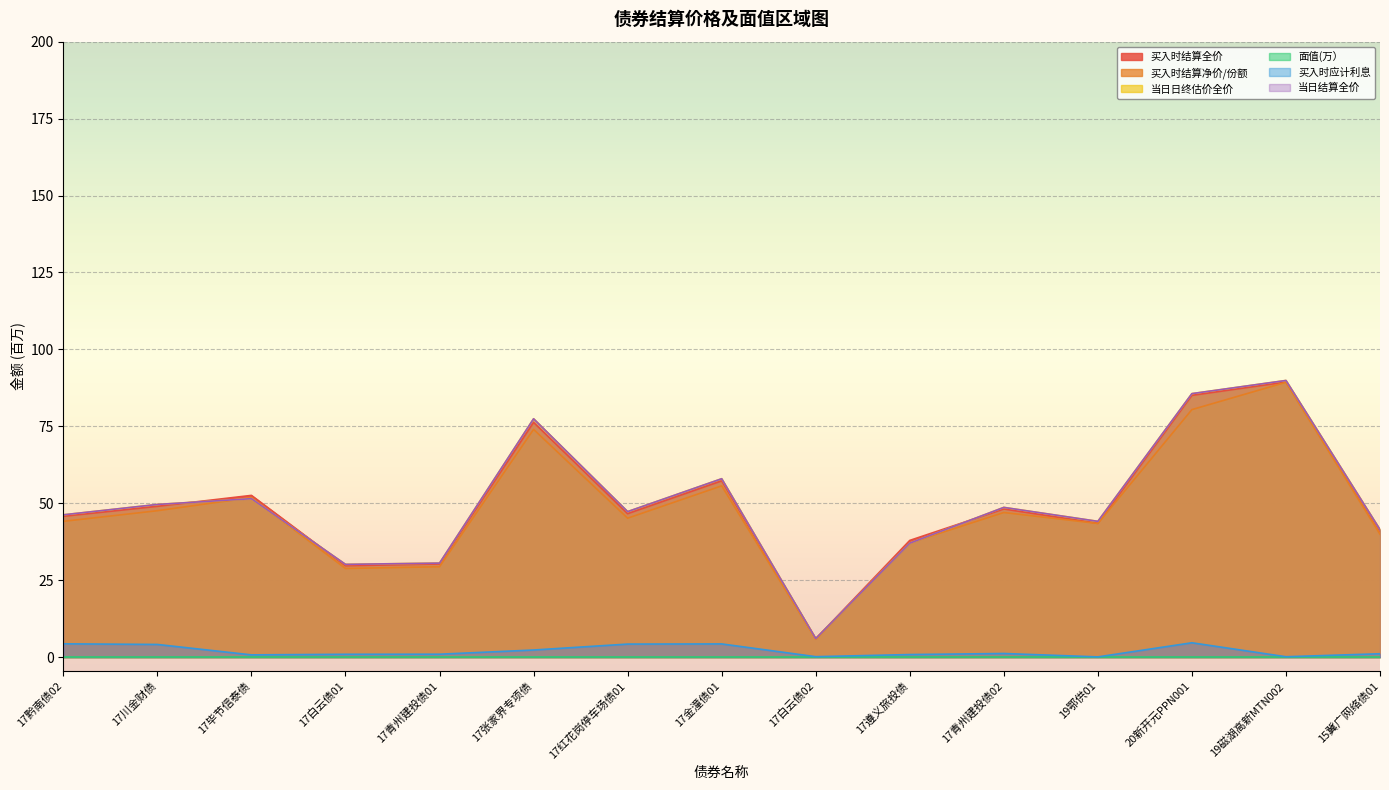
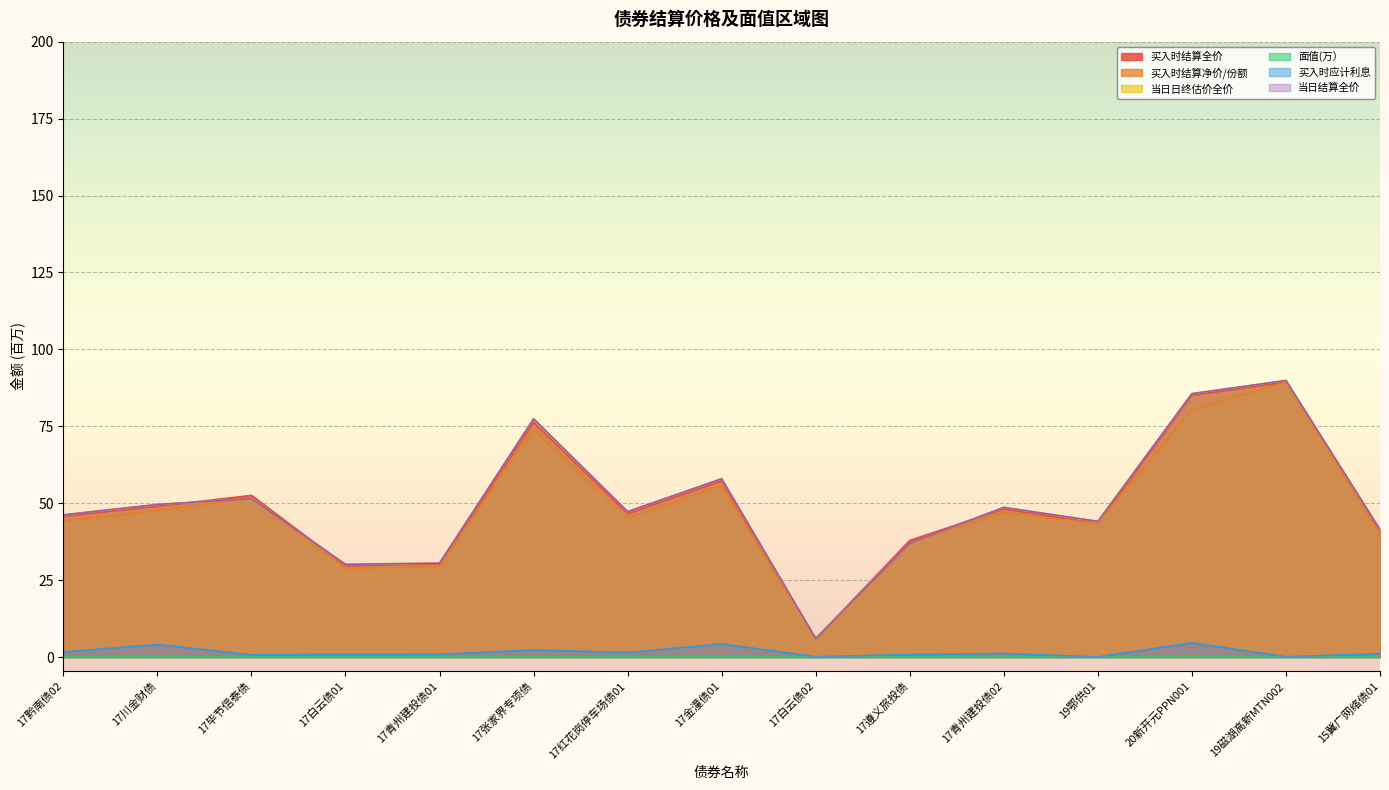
买入时应计利息, 17黔南债02: 4 -> 2
买入时应计利息, 17红花岗停车场债01: 4 -> 1
